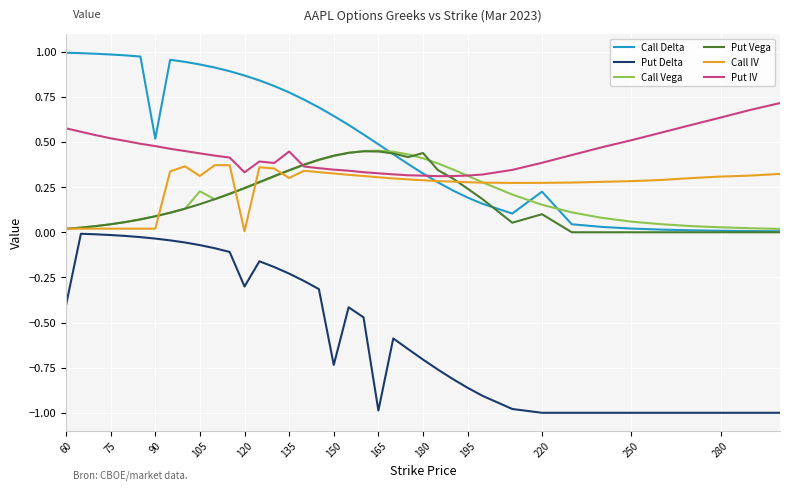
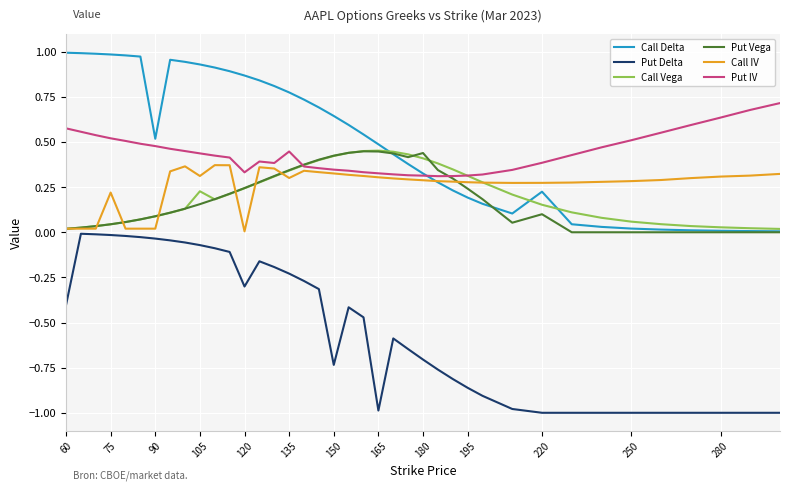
Call IV, 75: 0.02 -> 0.22
